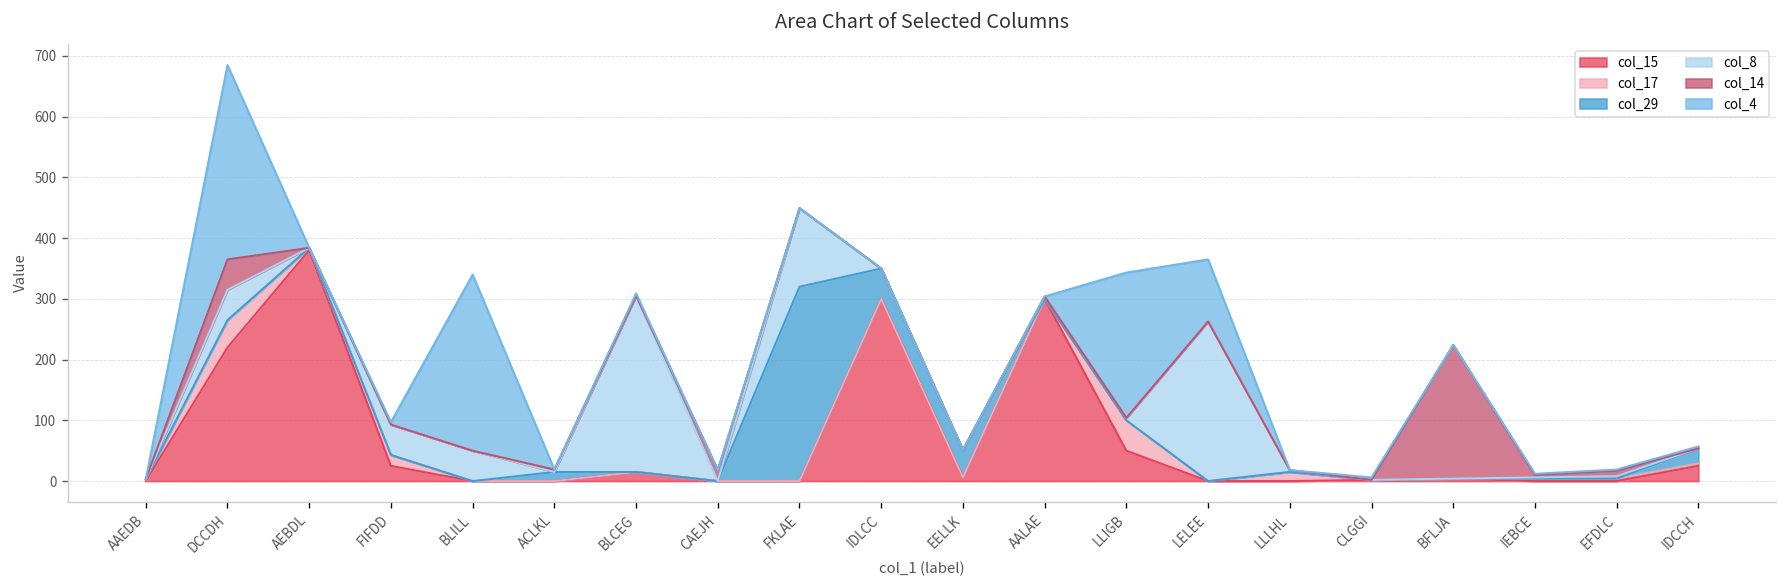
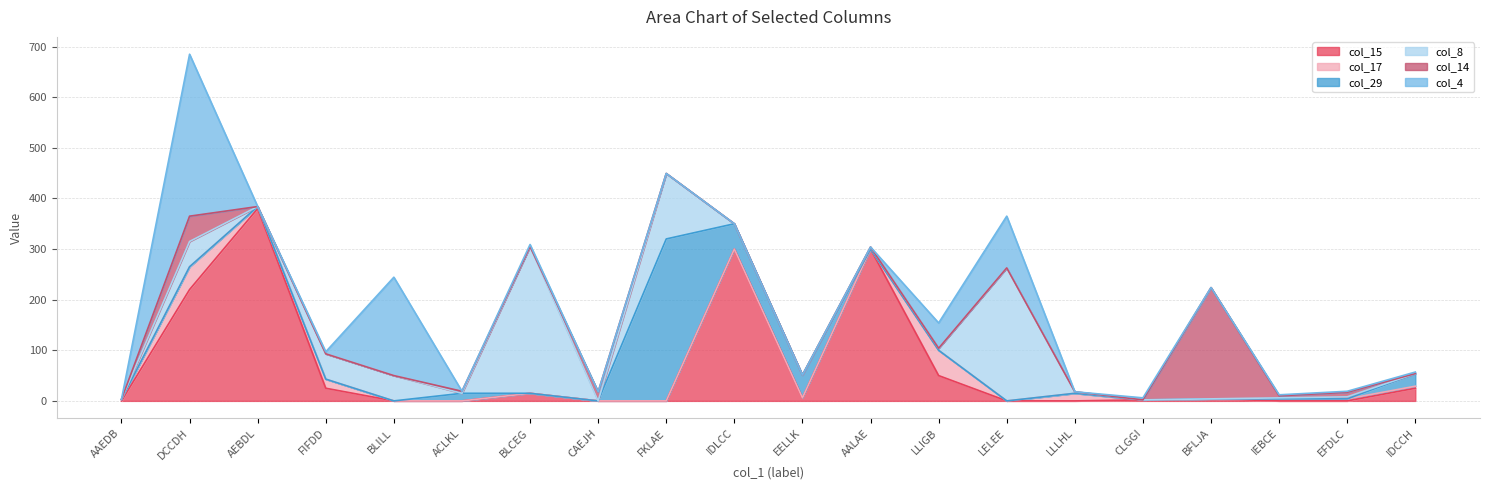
col_4, BLILL: 290 -> 190
col_4, LLIGB: 240 -> 50
